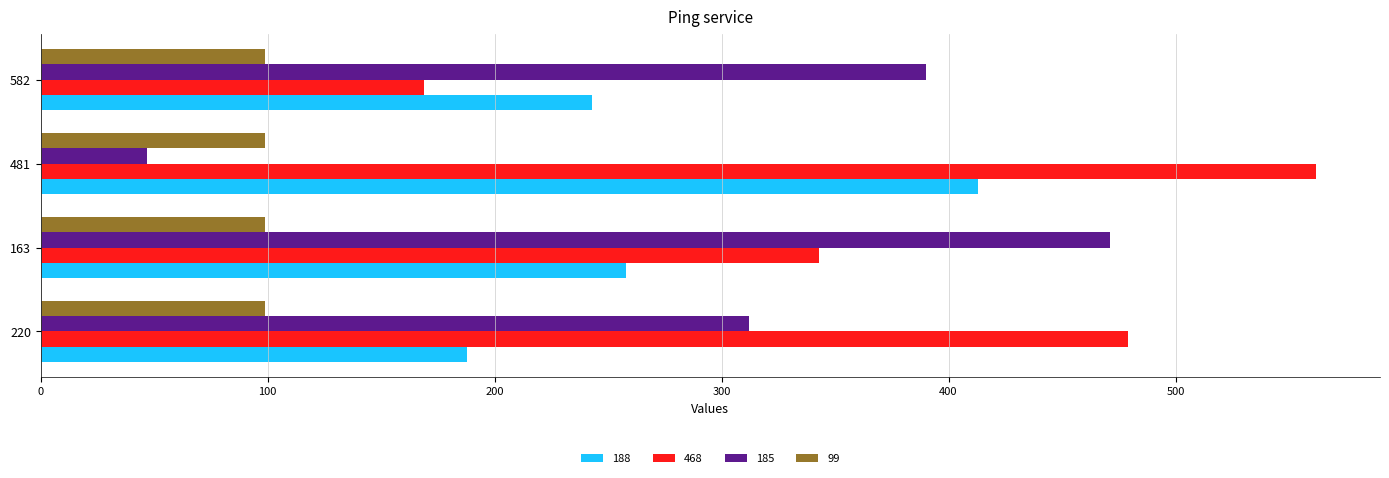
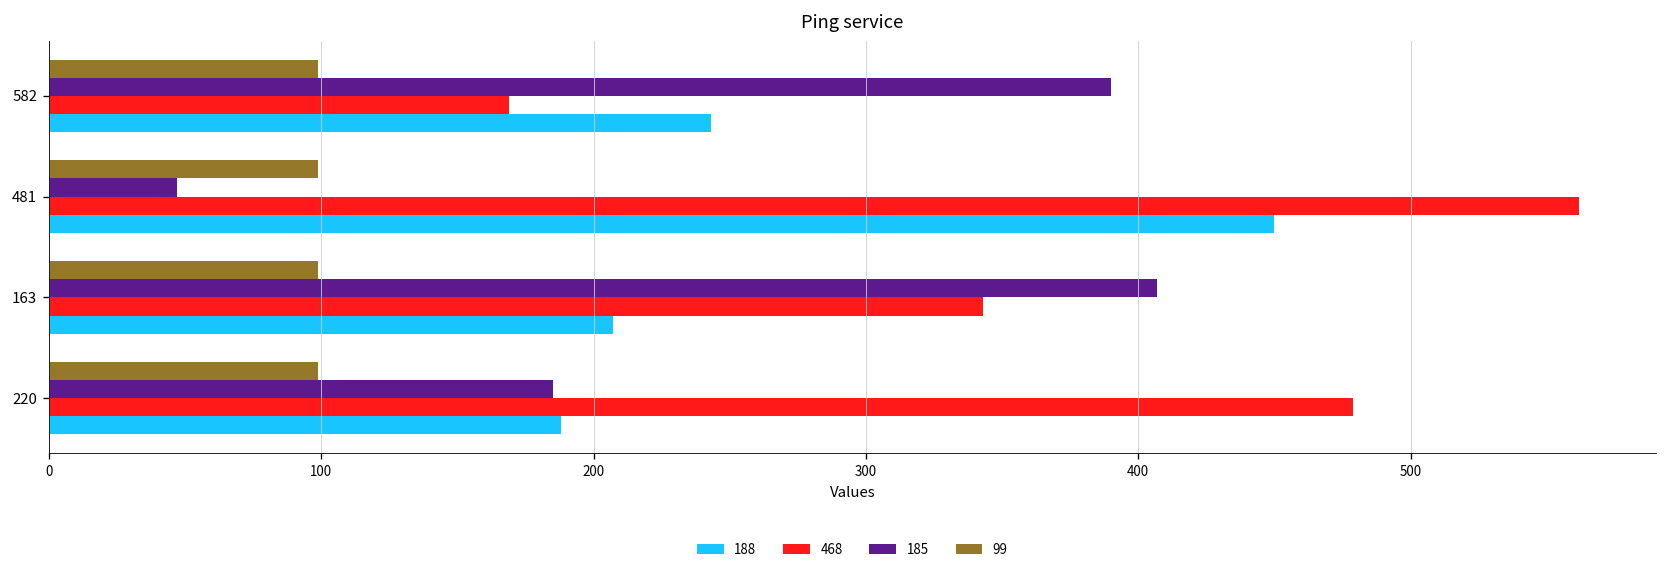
188, 481: 413 -> 450
185, 163: 471 -> 407
188, 163: 258 -> 207
185, 220: 312 -> 185
